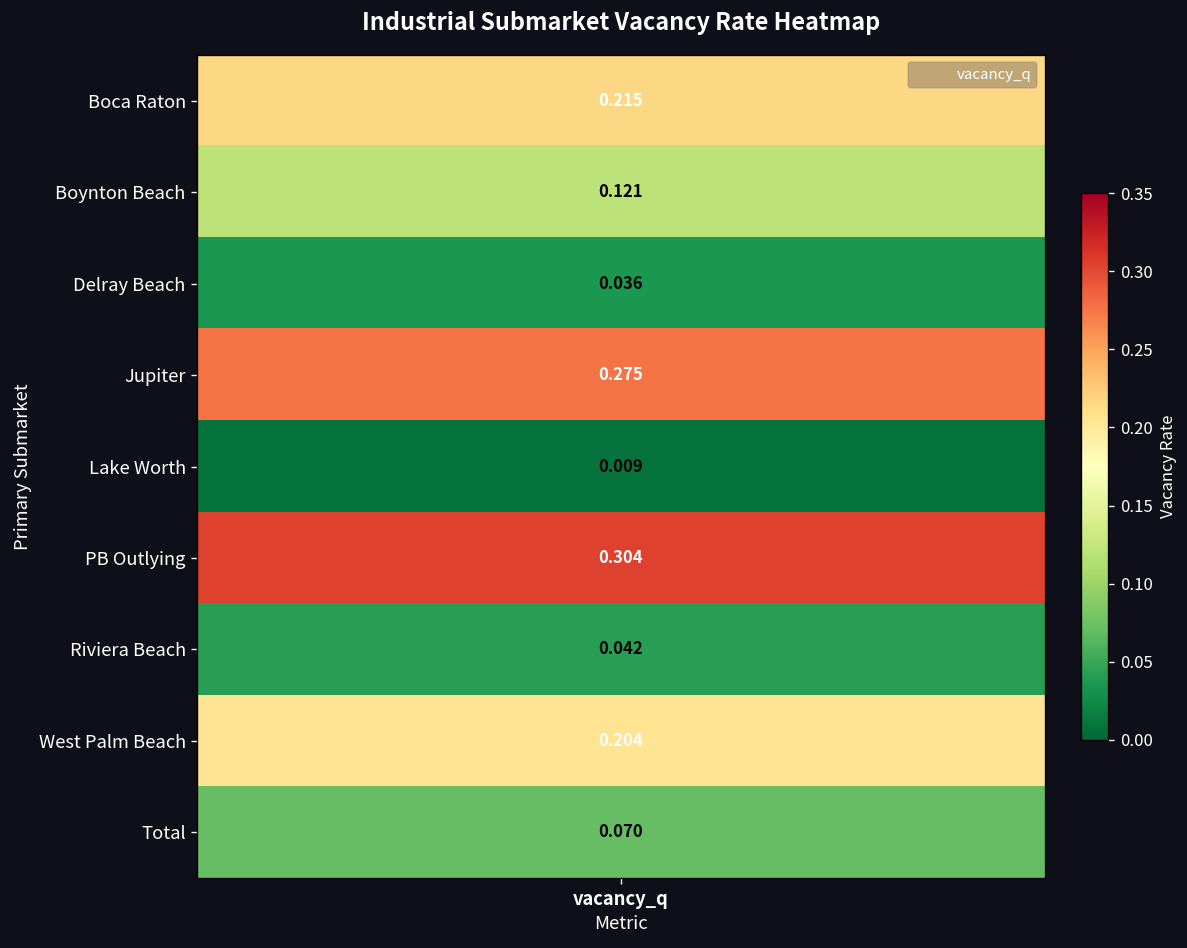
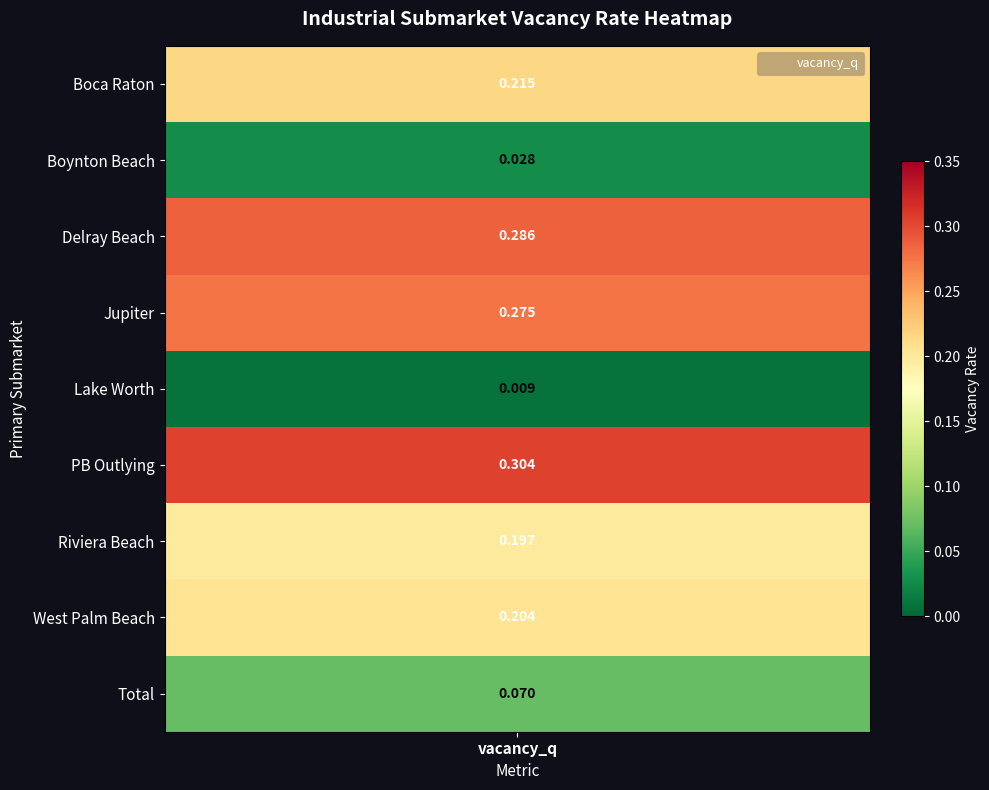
Boynton Beach, vacancy_q: 0.121 -> 0.028
Delray Beach, vacancy_q: 0.036 -> 0.286
Riviera Beach, vacancy_q: 0.042 -> 0.197
